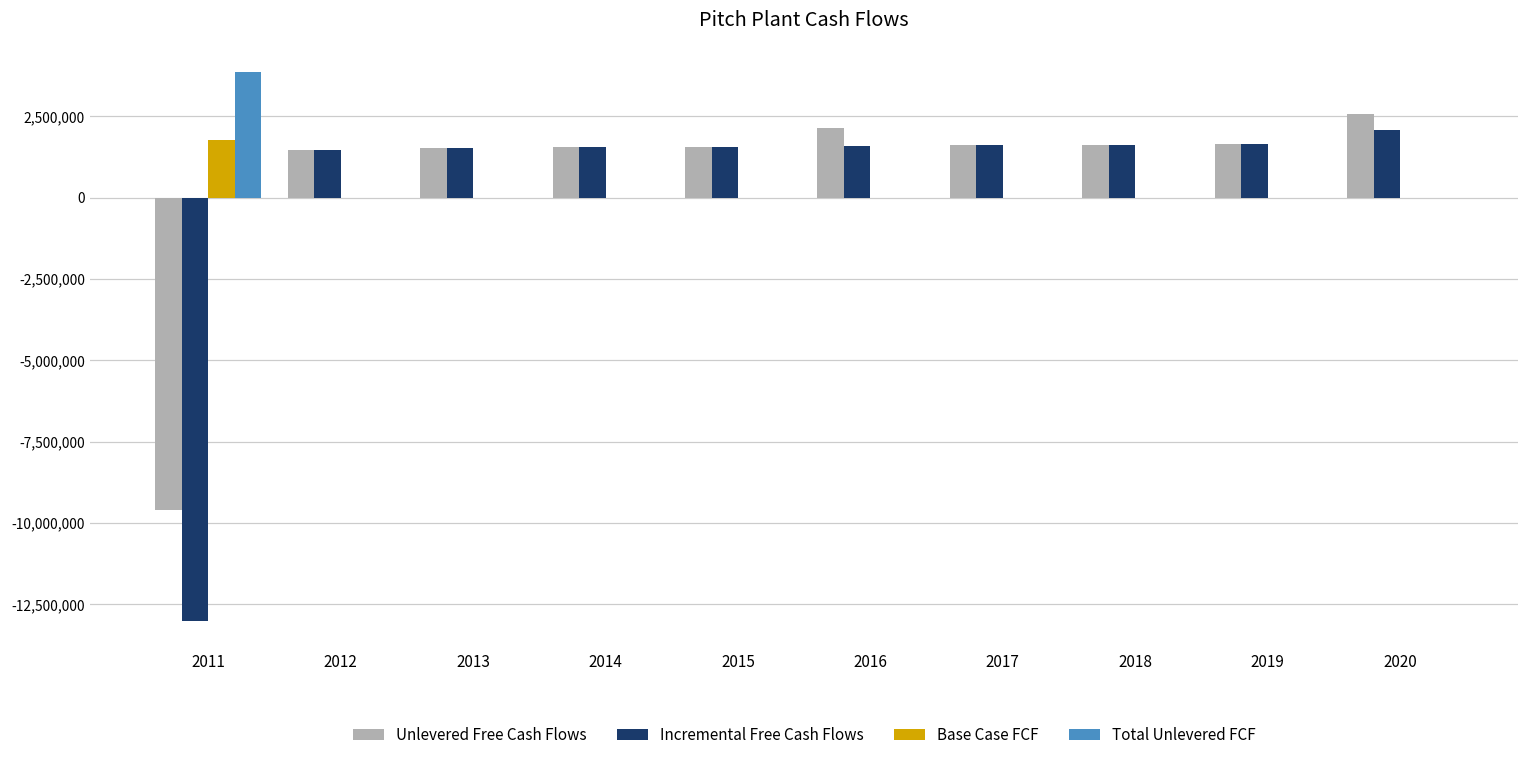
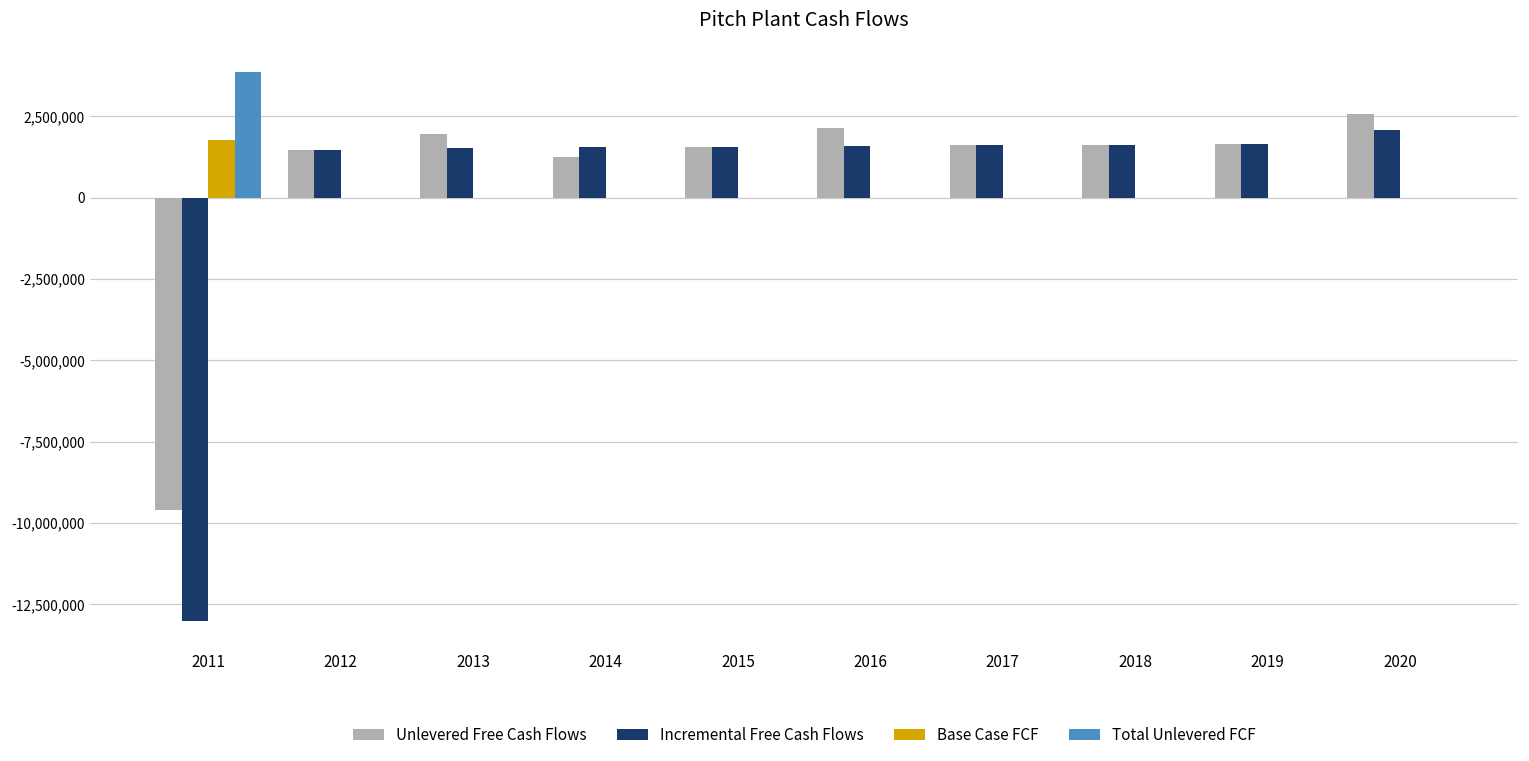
Unlevered Free Cash Flows, 2013: 1,500,000 -> 2,000,000
Unlevered Free Cash Flows, 2014: 1,600,000 -> 1,300,000
